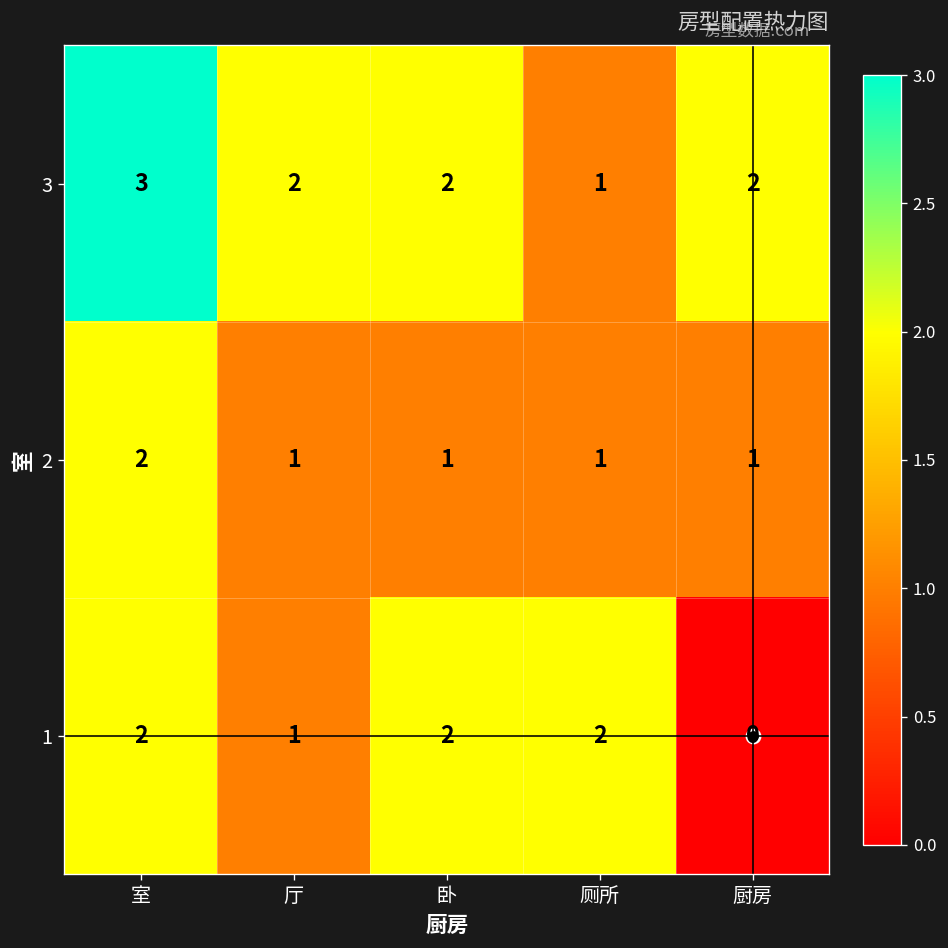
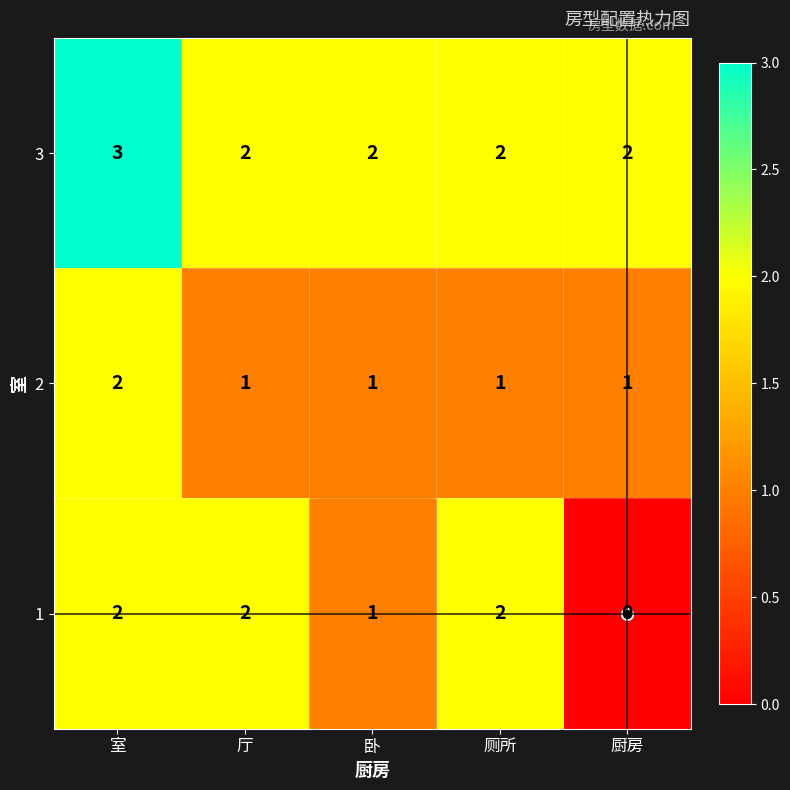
3, 厕所: 1 -> 2
1, 厅: 1 -> 2
1, 卧: 2 -> 1
